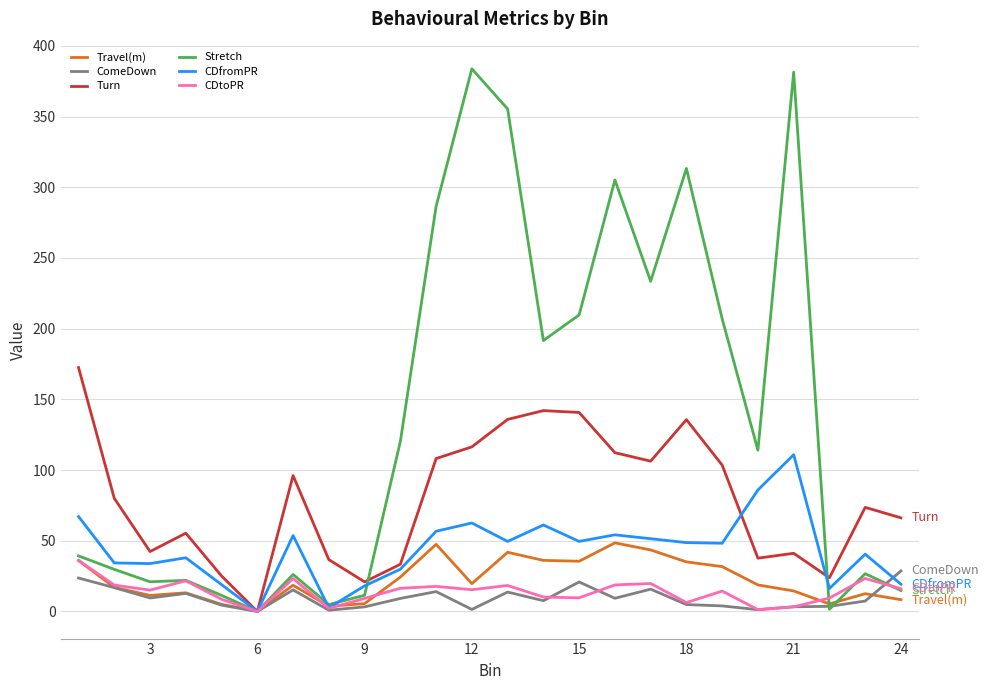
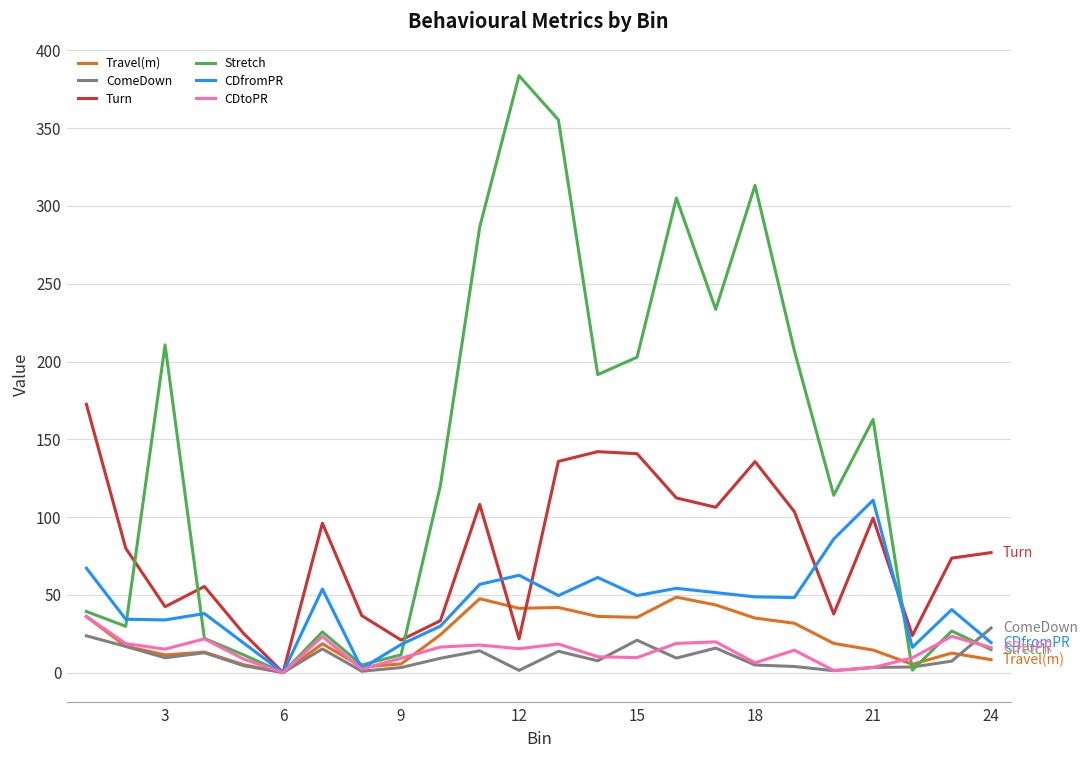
Stretch, 3: 21 -> 211
Travel(m), 12: 20 -> 41
Turn, 12: 116 -> 22
Stretch, 15: 210 -> 203
Turn, 21: 41 -> 99
Stretch, 21: 381 -> 163
Turn, 24: 66 -> 77
